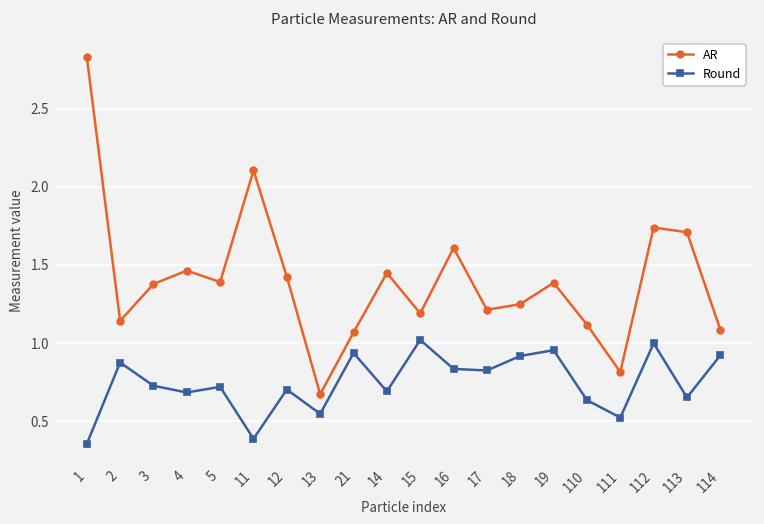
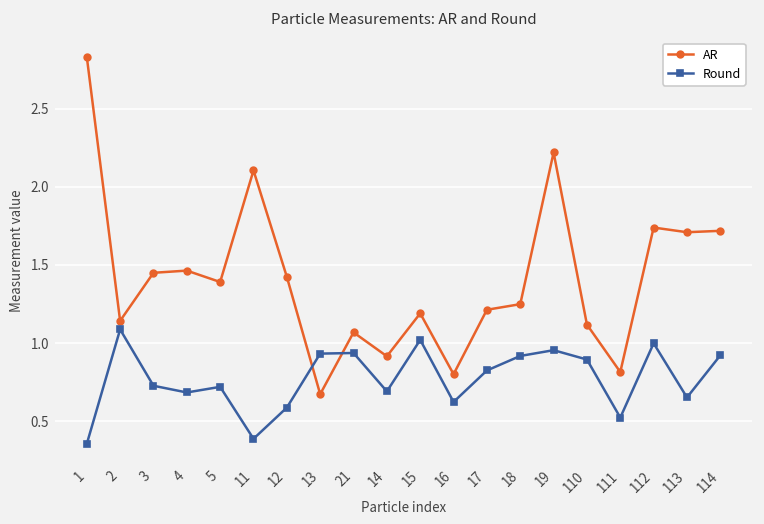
Round, 2: 0.88 -> 1.09
AR, 3: 1.38 -> 1.45
Round, 12: 0.70 -> 0.59
Round, 13: 0.55 -> 0.93
AR, 14: 1.45 -> 0.92
AR, 16: 1.61 -> 0.80
Round, 16: 0.83 -> 0.62
AR, 19: 1.39 -> 2.22
Round, 110: 0.63 -> 0.89
AR, 114: 1.09 -> 1.72
